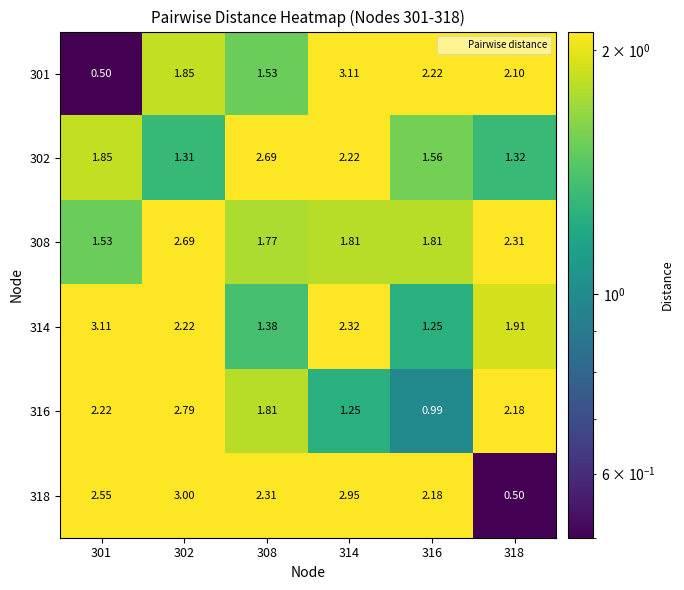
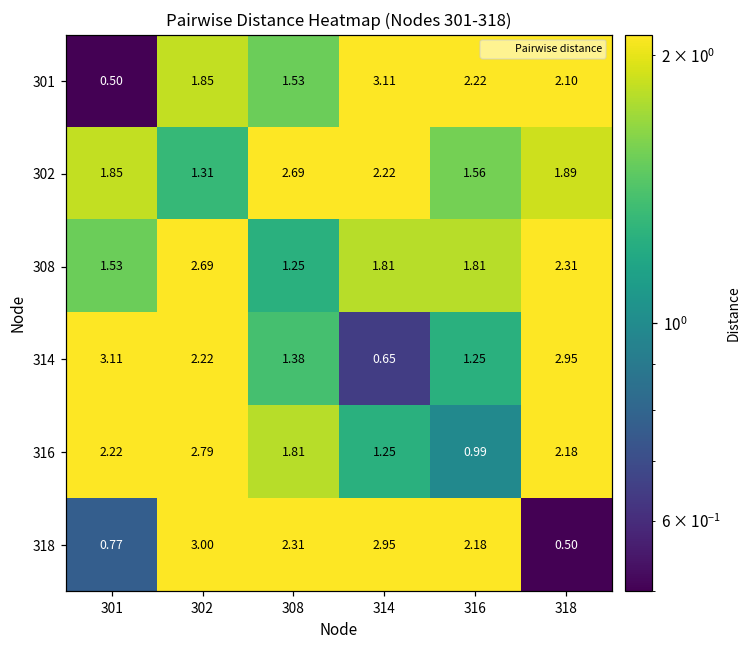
302, 318: 1.32 -> 1.89
308, 308: 1.77 -> 1.25
314, 314: 2.32 -> 0.65
314, 318: 1.91 -> 2.95
318, 301: 2.55 -> 0.77
